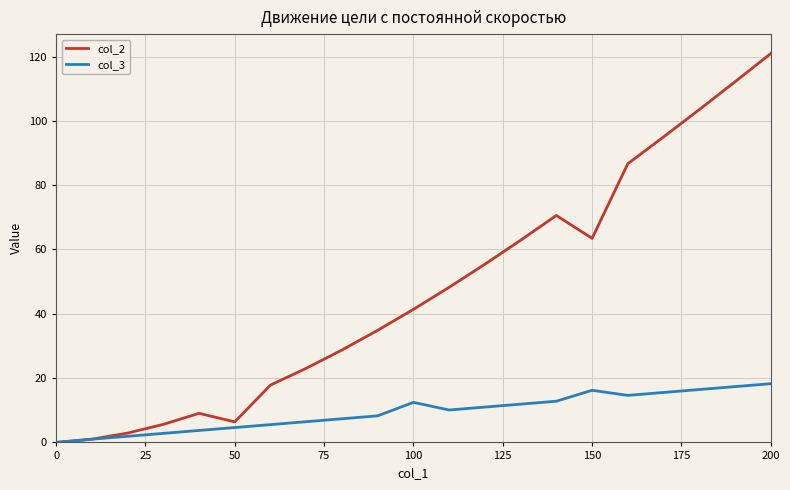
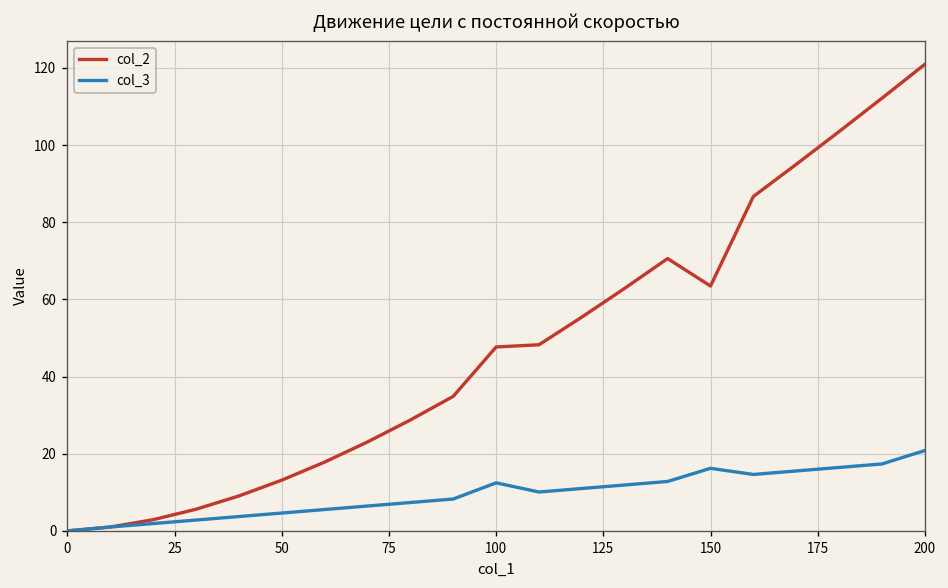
col_2, 50: 6 -> 13
col_2, 100: 41 -> 48
col_3, 200: 18 -> 21
